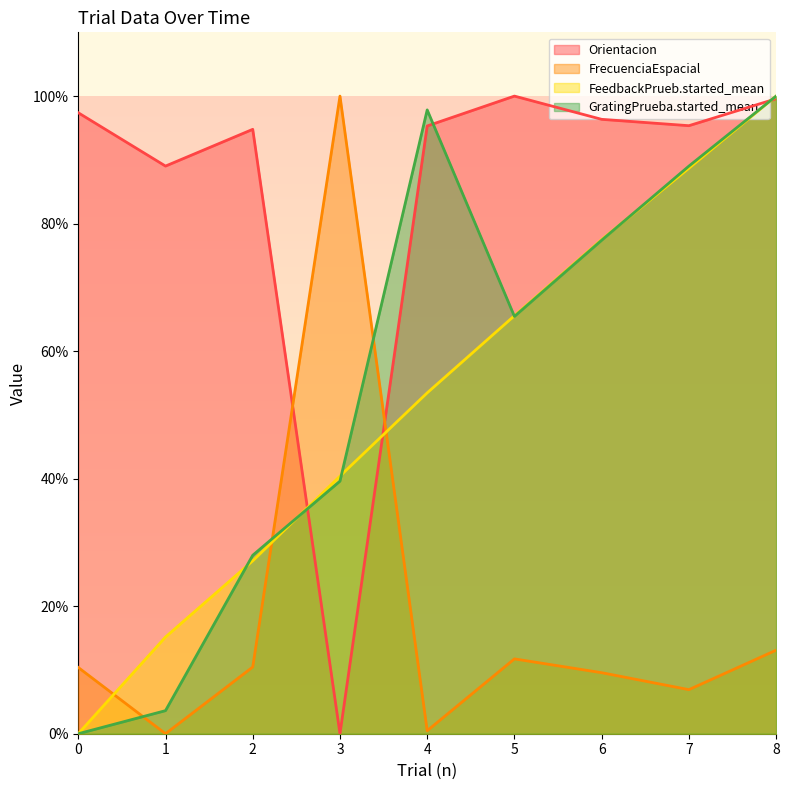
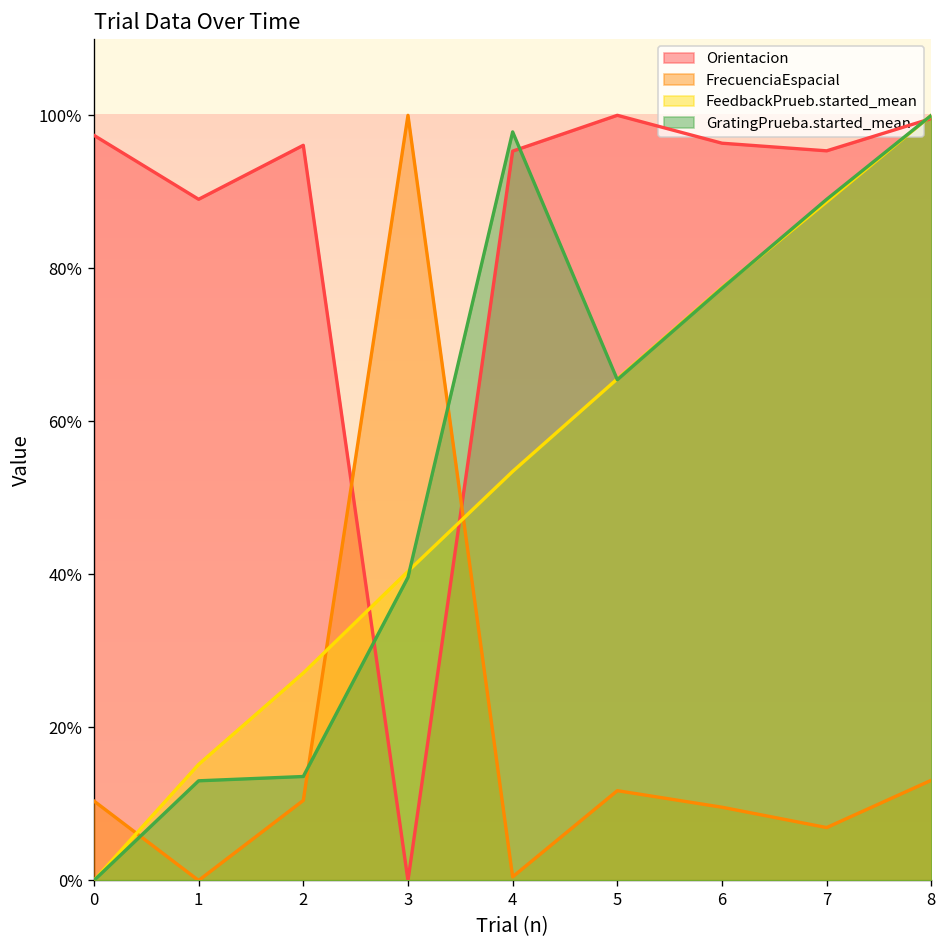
GratingPrueba.started_mean, 1: 4% -> 13%
Orientacion, 2: 95% -> 96%
GratingPrueba.started_mean, 2: 28% -> 14%
